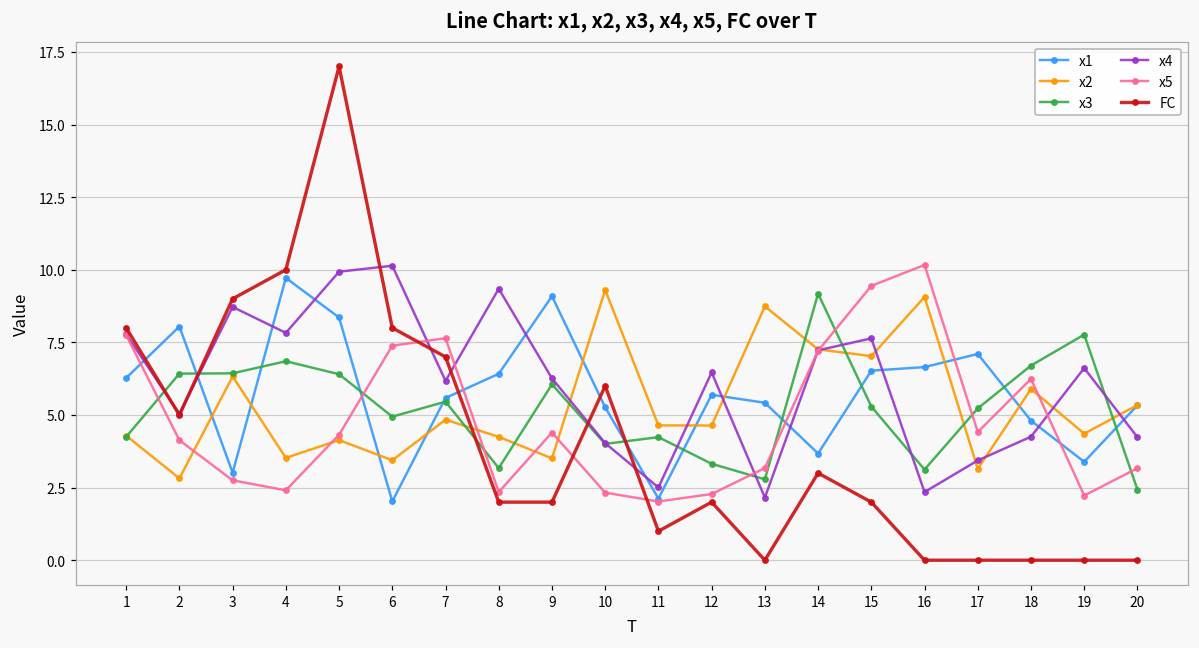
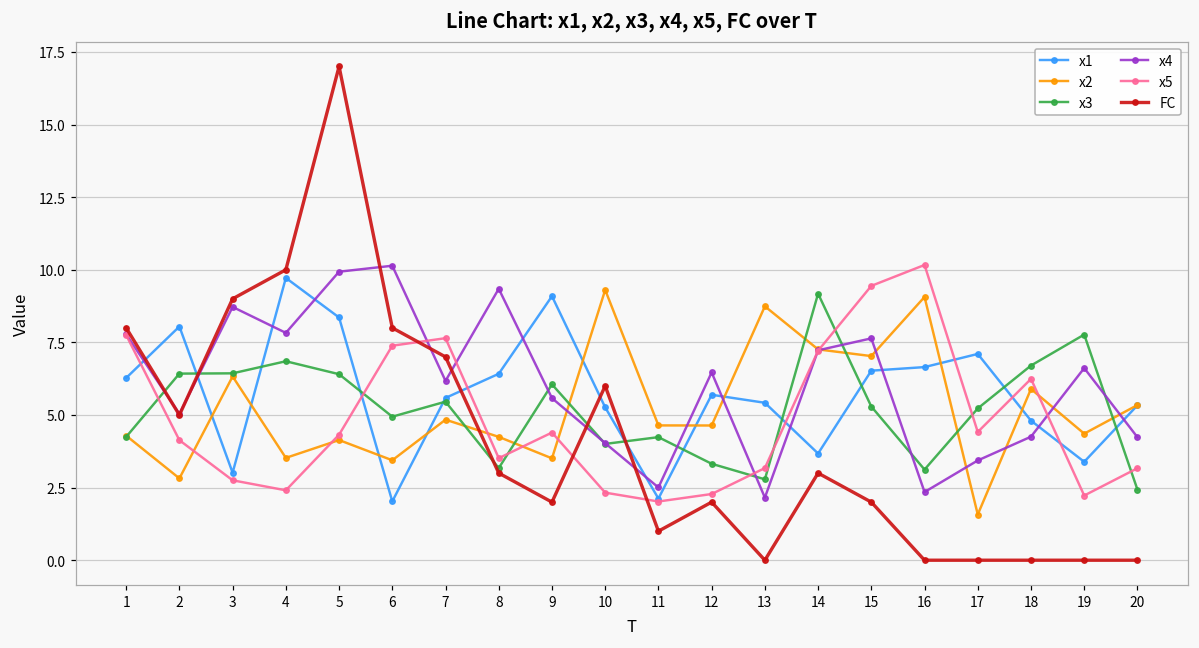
x5, 8: 2.3 -> 3.5
FC, 8: 2 -> 3
x4, 9: 6.3 -> 5.6
x2, 17: 3.1 -> 1.6
